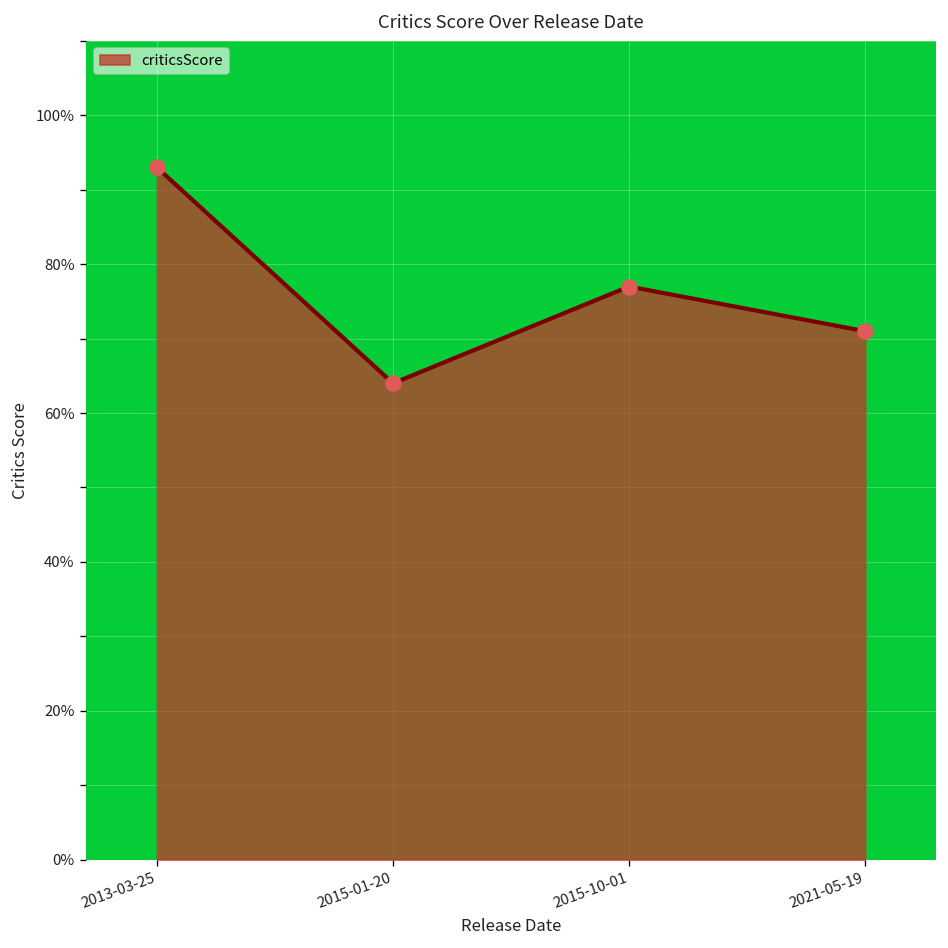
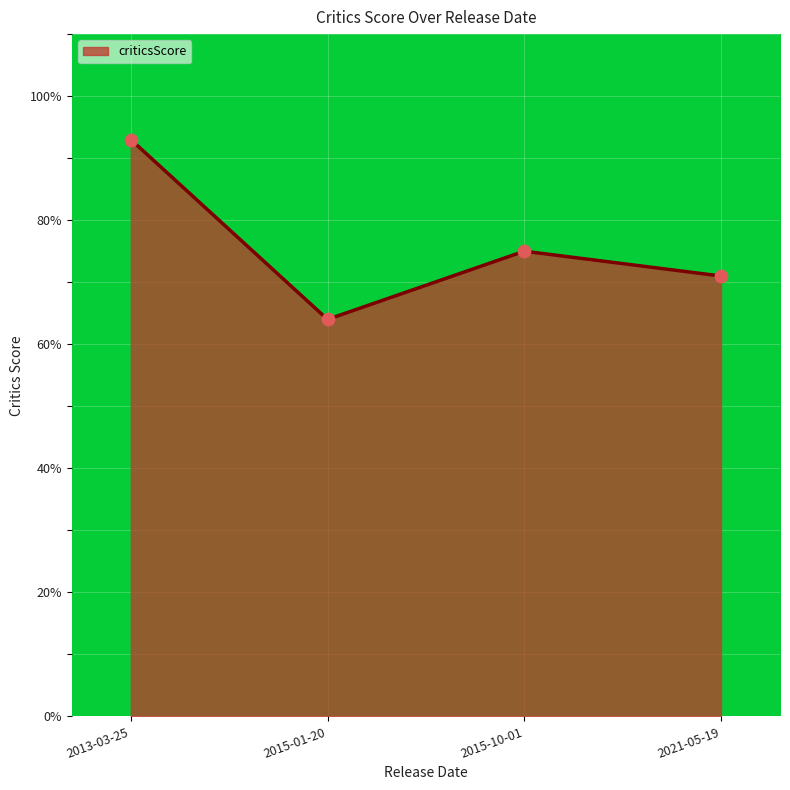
2015-10-01: 77% -> 75%
